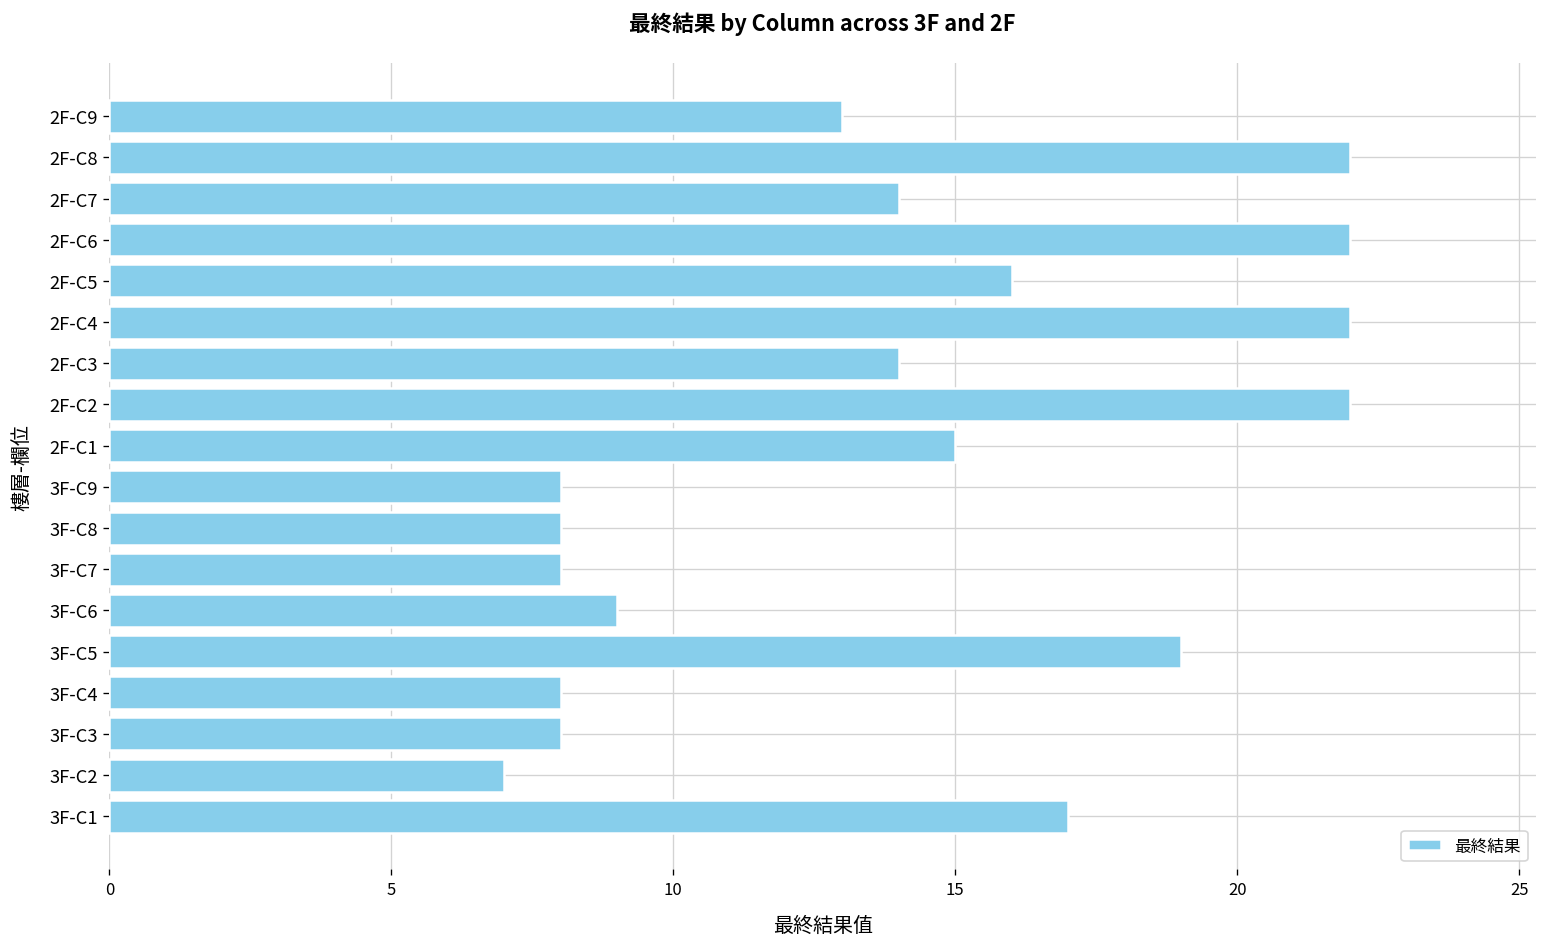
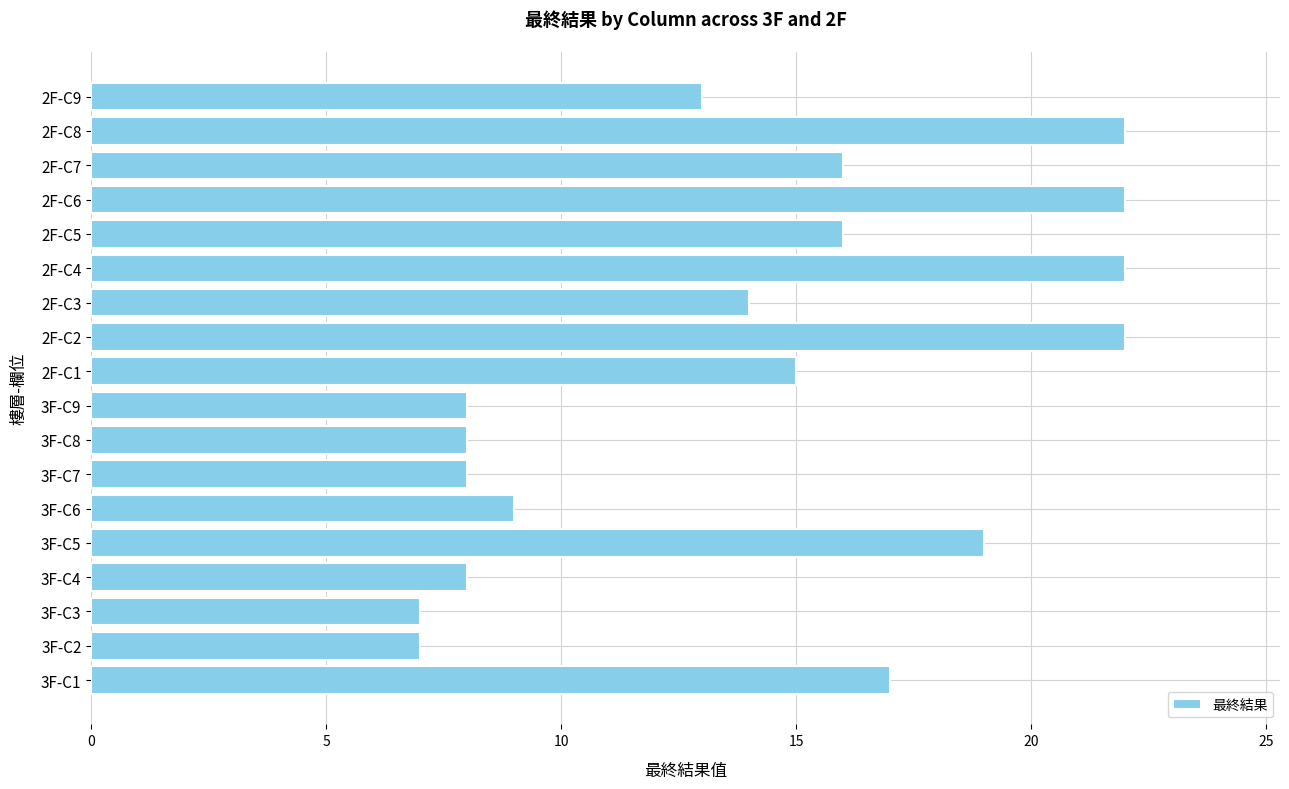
2F-C7: 14 -> 16
3F-C3: 8 -> 7
